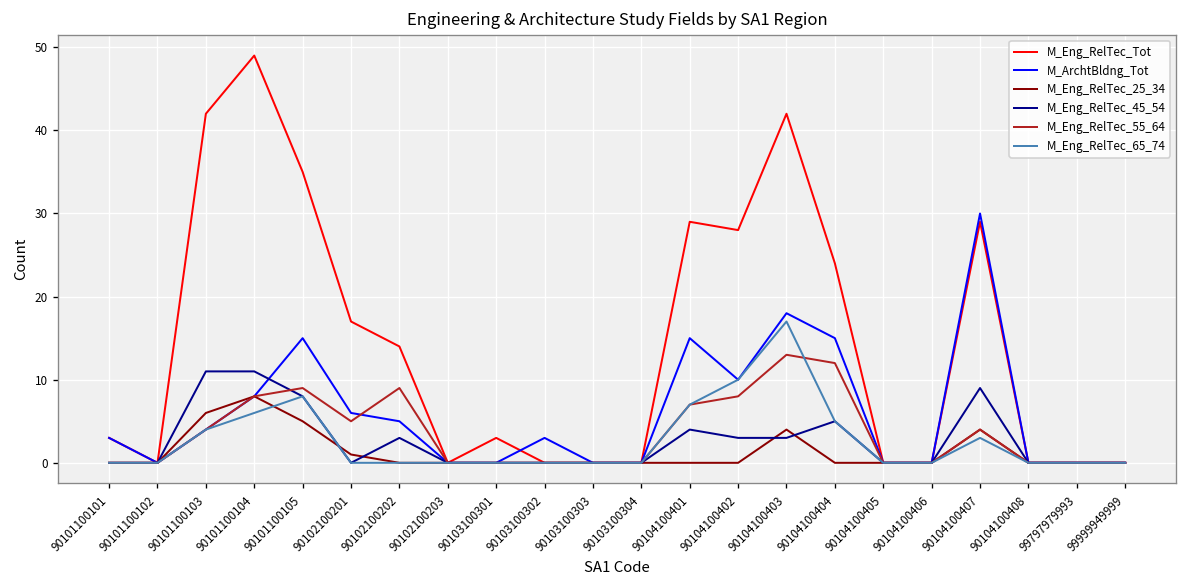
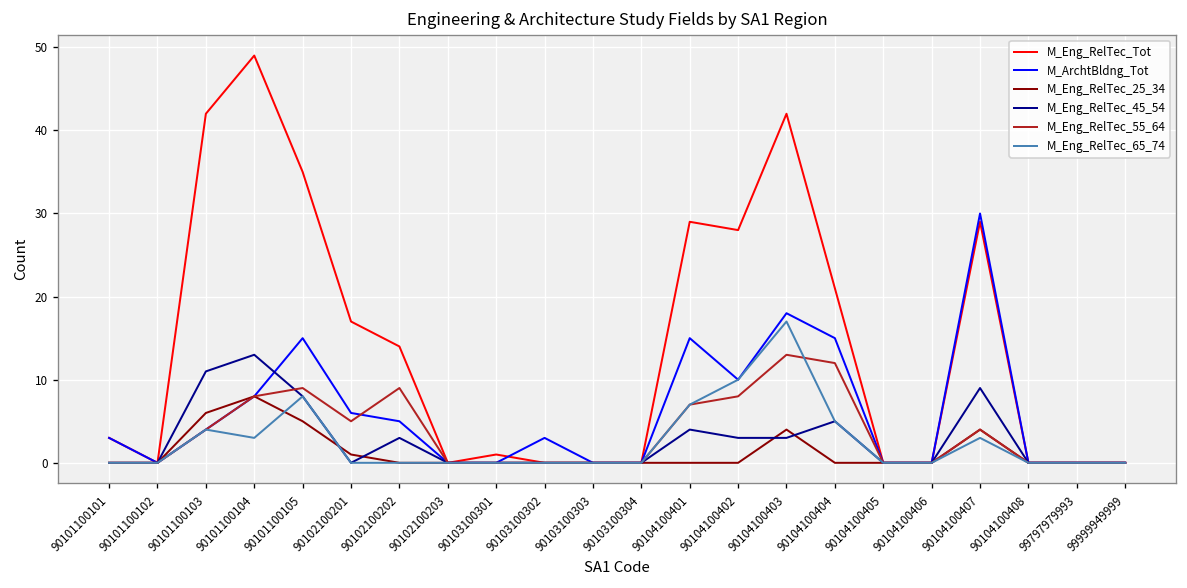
M_Eng_RelTec_45_54, 90101100104: 11 -> 13
M_Eng_RelTec_65_74, 90101100104: 6 -> 3
M_Eng_RelTec_Tot, 90103100301: 3 -> 1
M_Eng_RelTec_Tot, 90104100404: 24 -> 21
